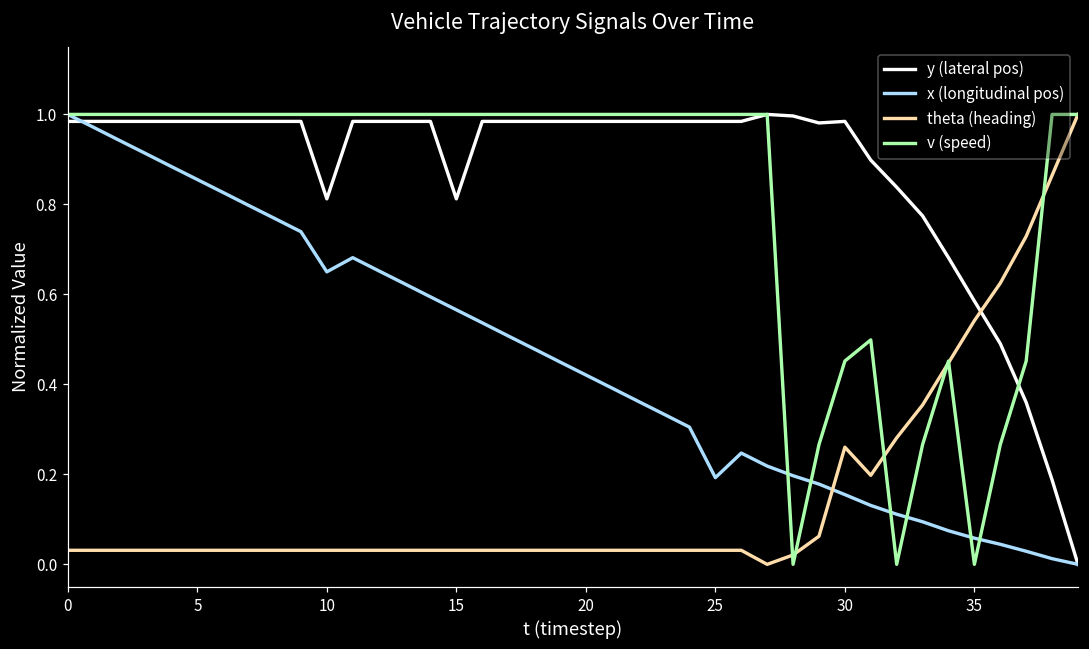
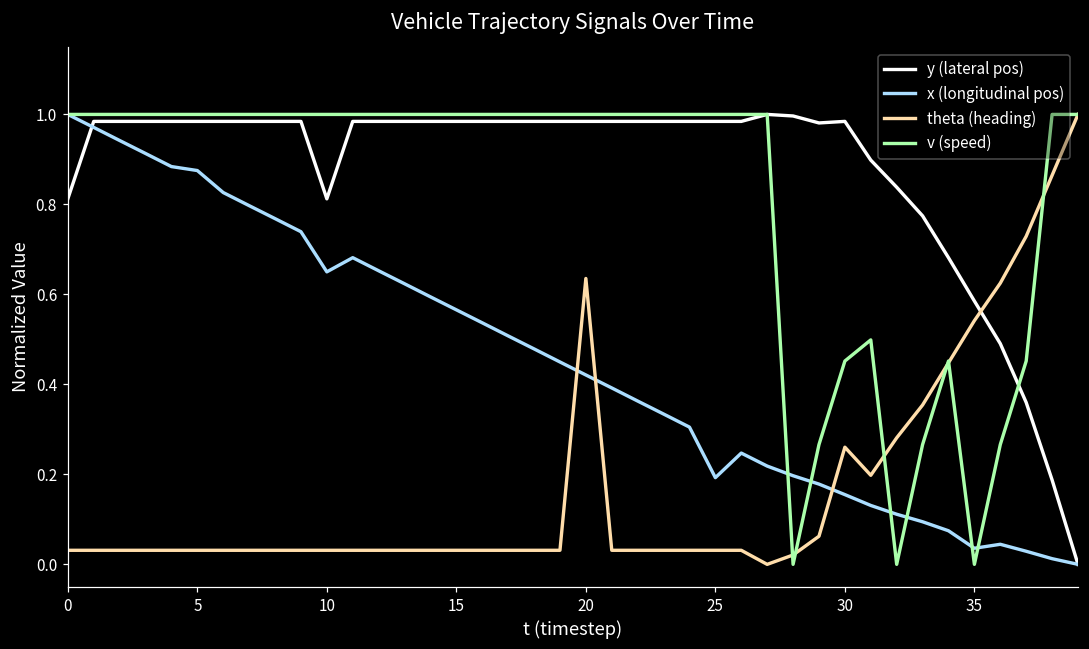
y (lateral pos), 0: 0.98 -> 0.81
x (longitudinal pos), 5: 0.86 -> 0.88
y (lateral pos), 15: 0.81 -> 0.98
theta (heading), 20: 0.03 -> 0.64
x (longitudinal pos), 35: 0.06 -> 0.04
